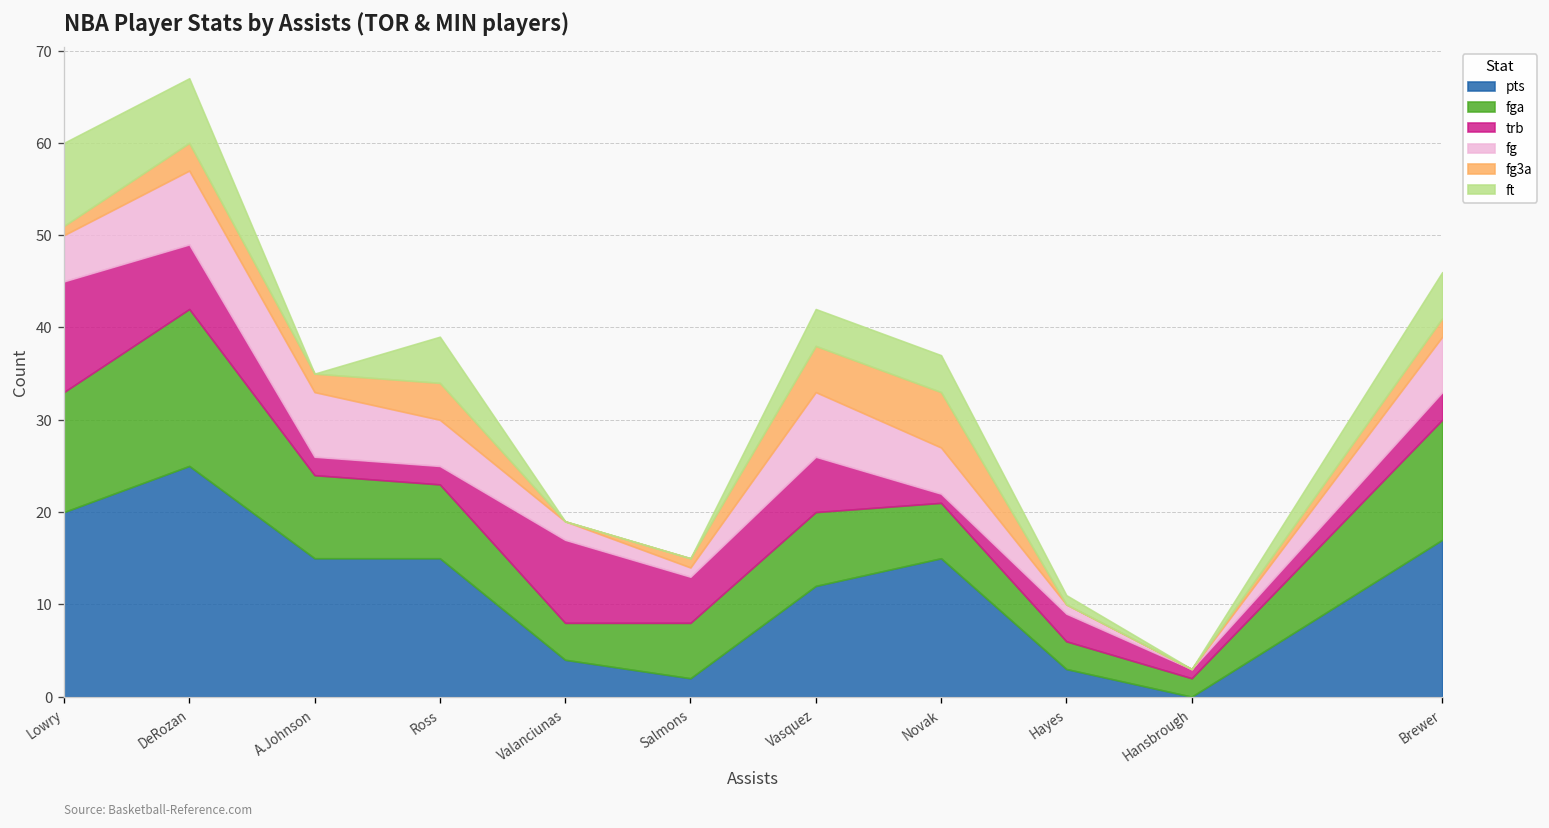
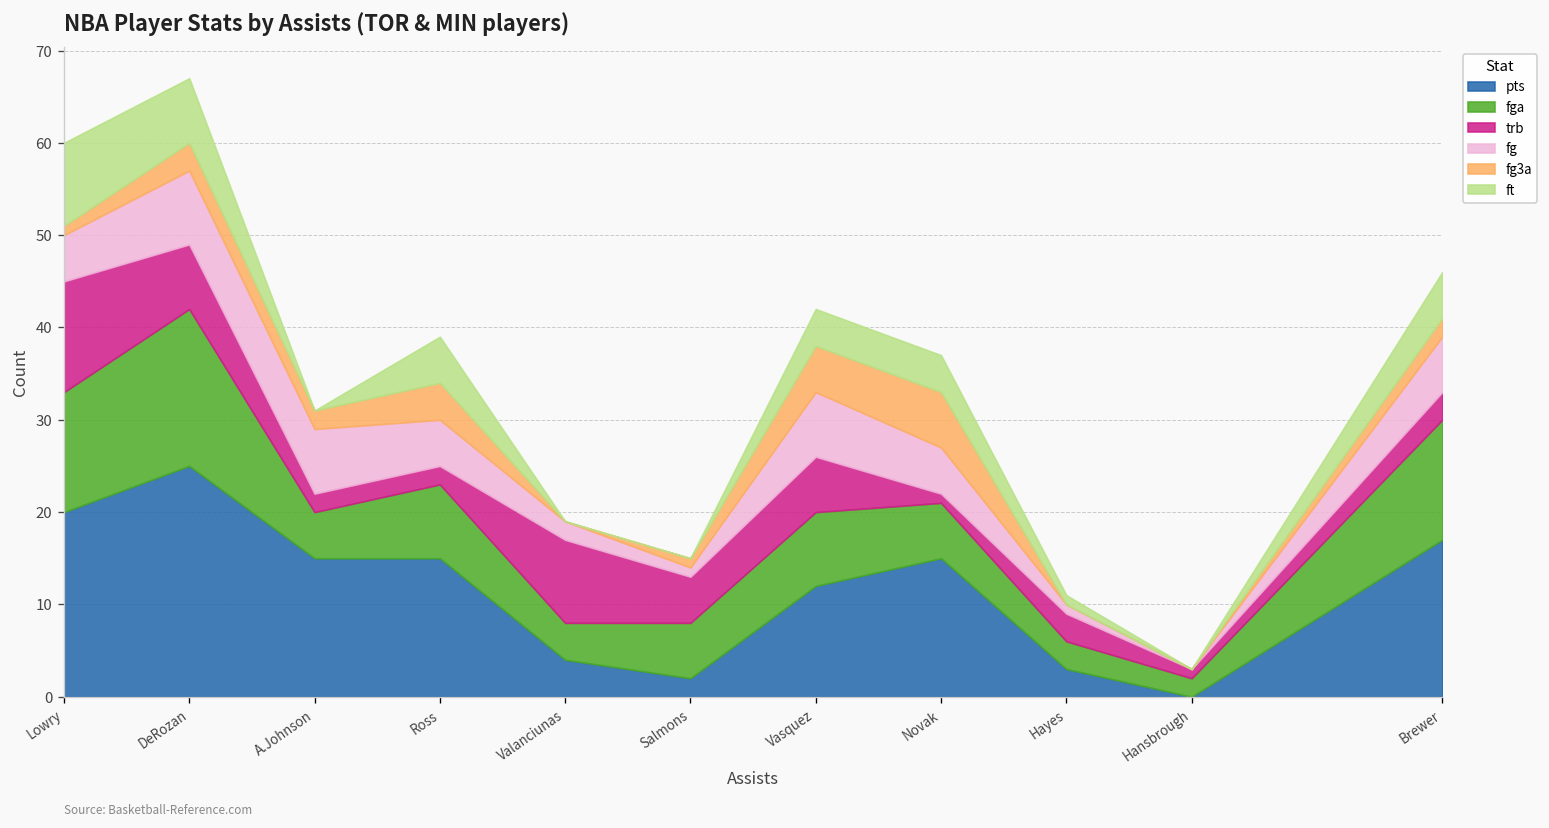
fga, A.Johnson: 9 -> 5
